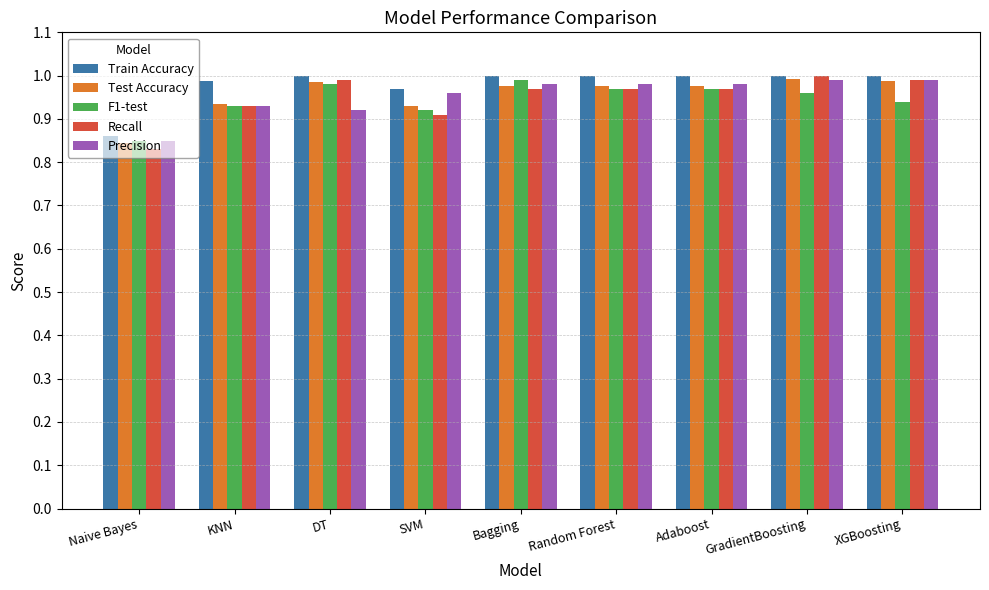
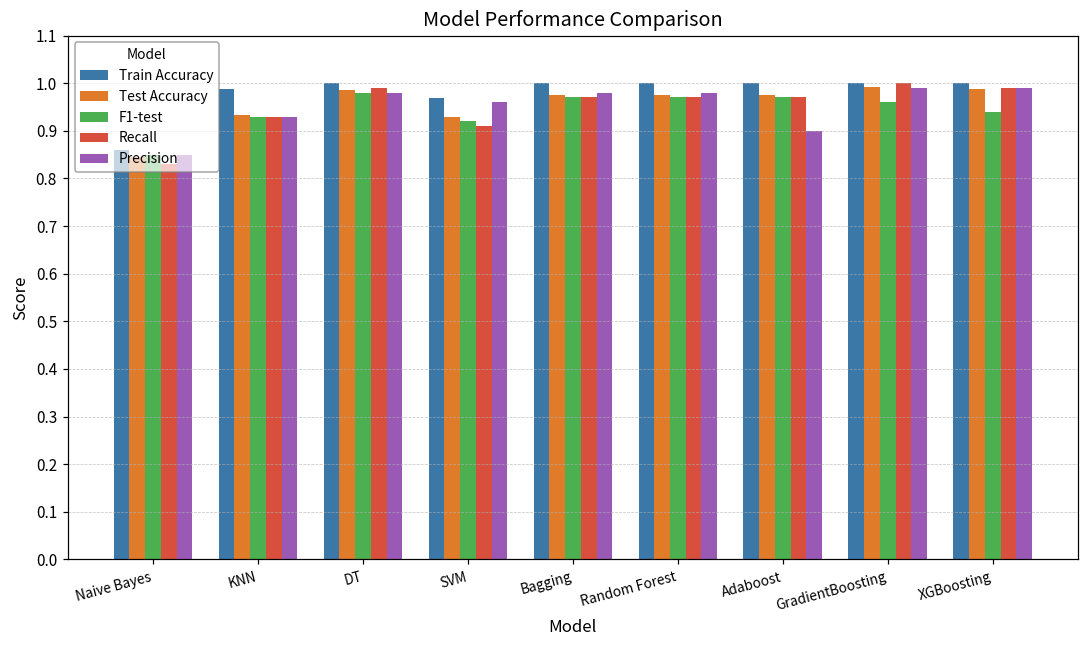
Precision, DT: 0.92 -> 0.98
F1-test, Bagging: 0.99 -> 0.97
Precision, Adaboost: 0.98 -> 0.90
